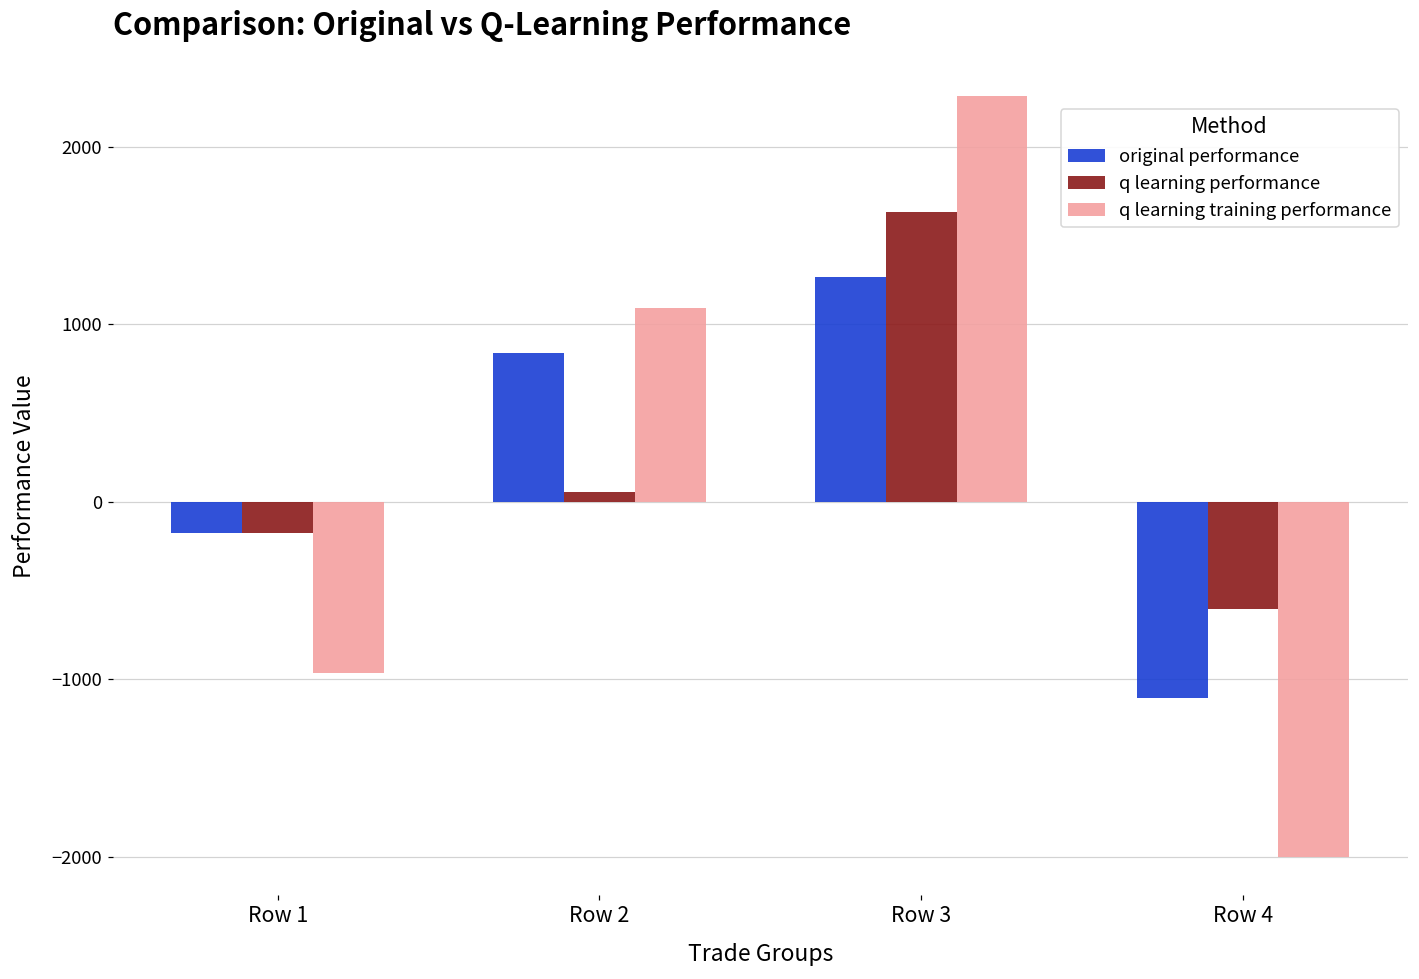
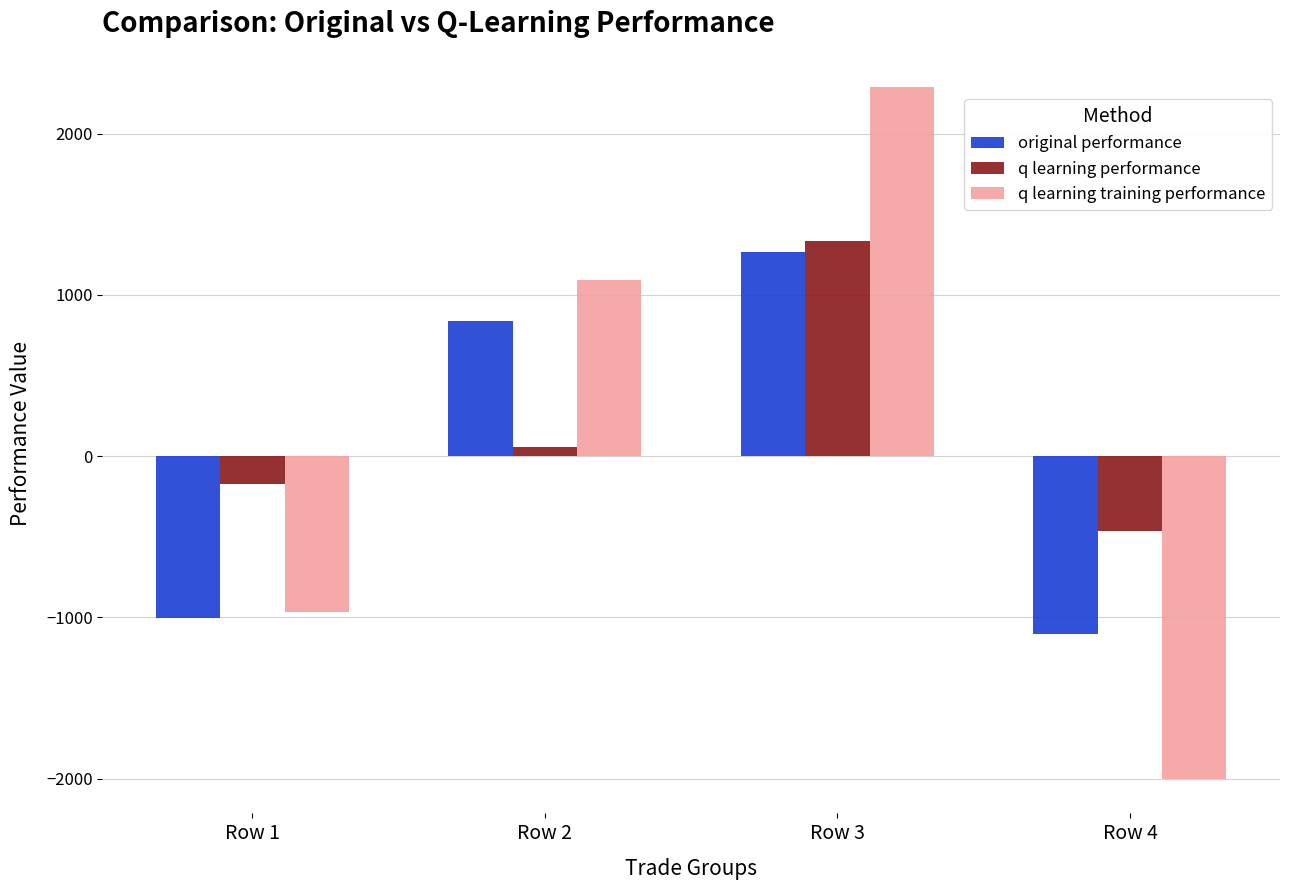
original performance, Row 1: -180 -> -1000
q learning performance, Row 3: 1630 -> 1340
q learning performance, Row 4: -610 -> -460
